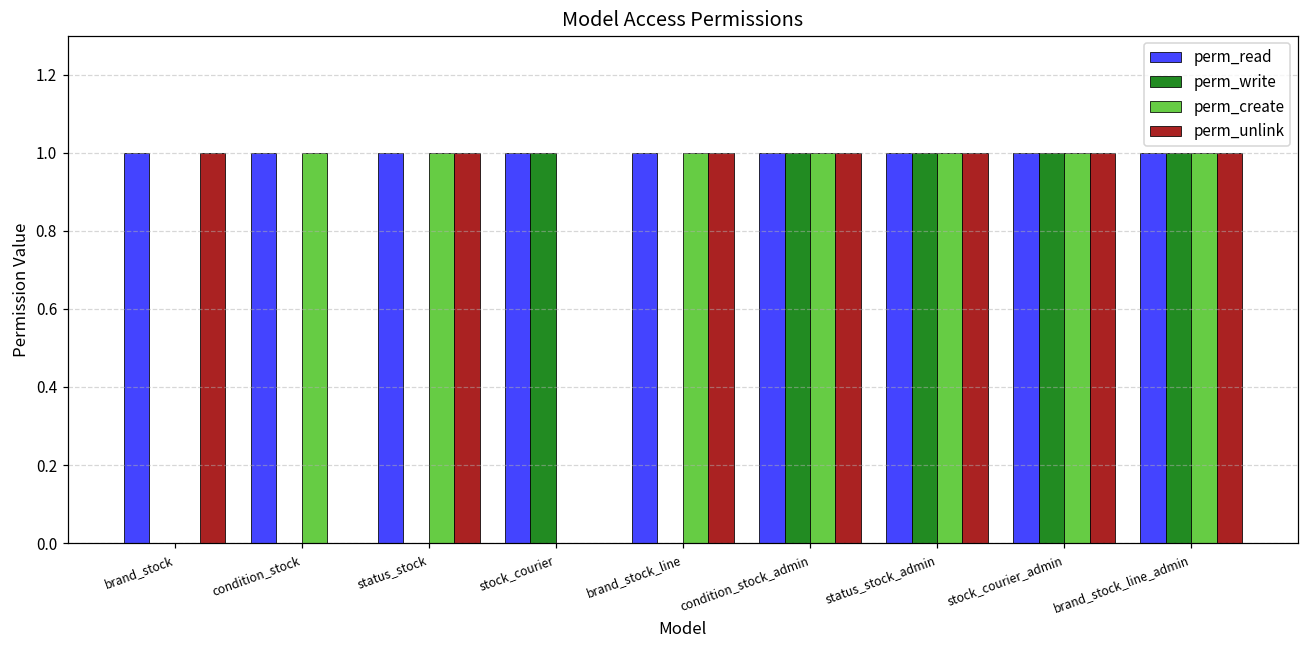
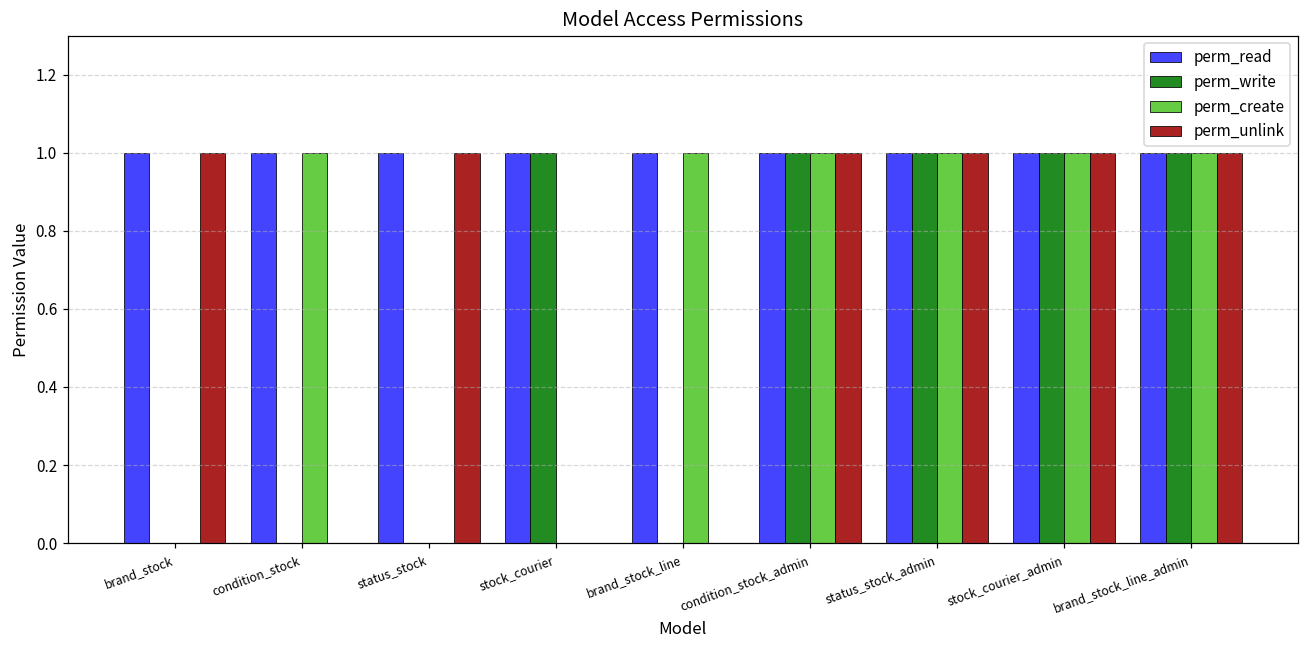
perm_create, status_stock: 1 -> 0
perm_unlink, brand_stock_line: 1 -> 0
